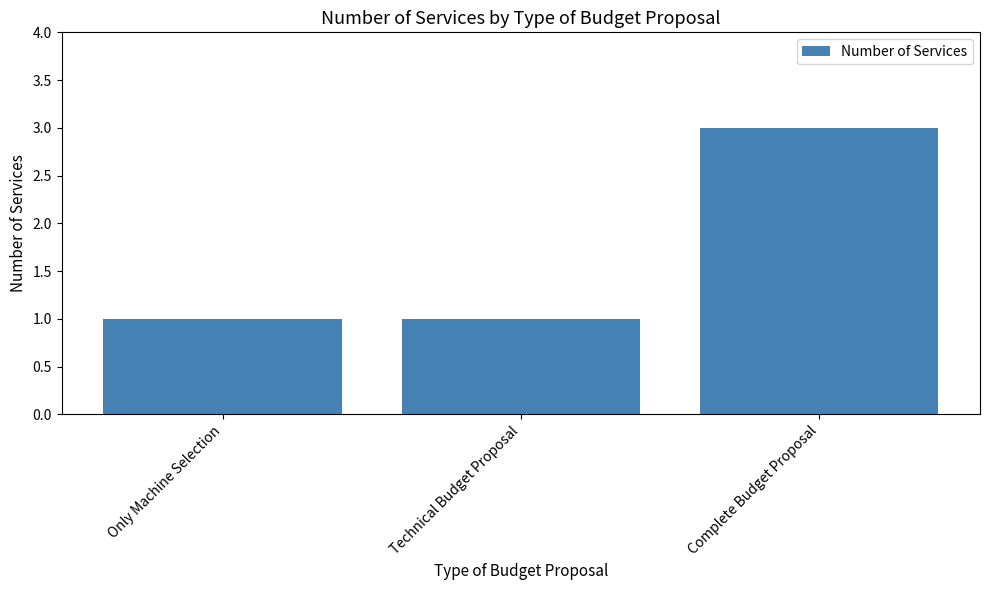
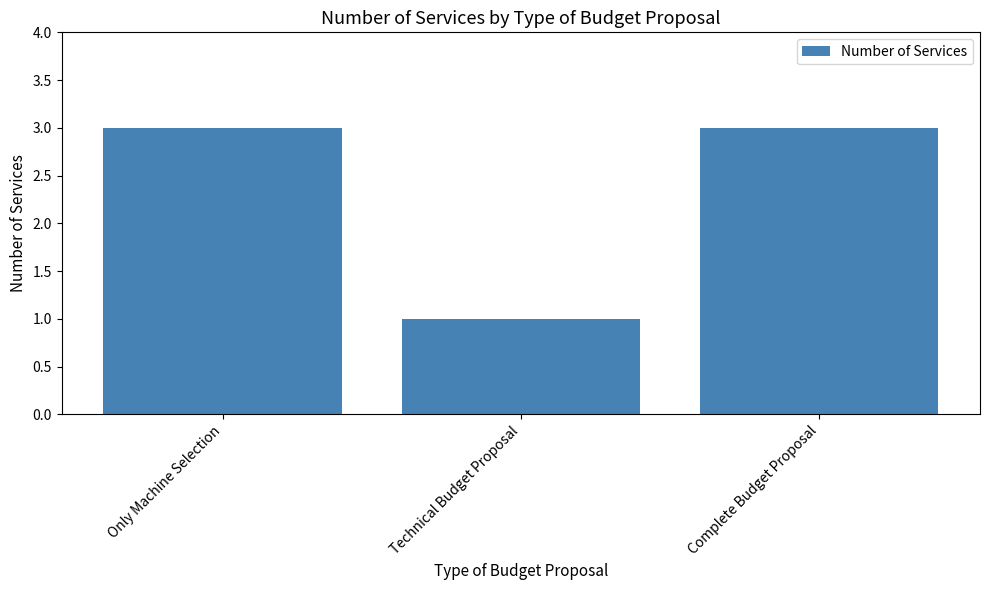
Only Machine Selection: 1 -> 3
